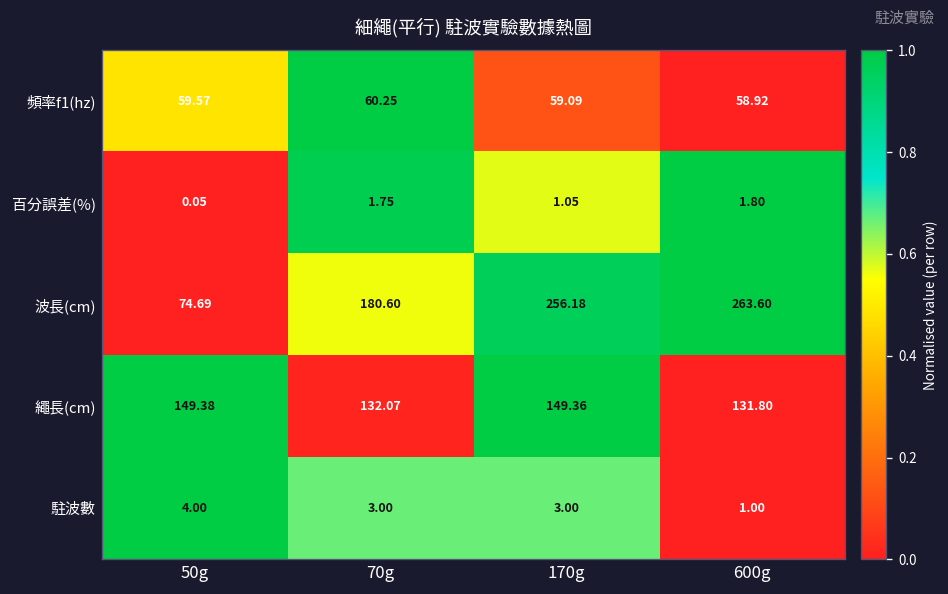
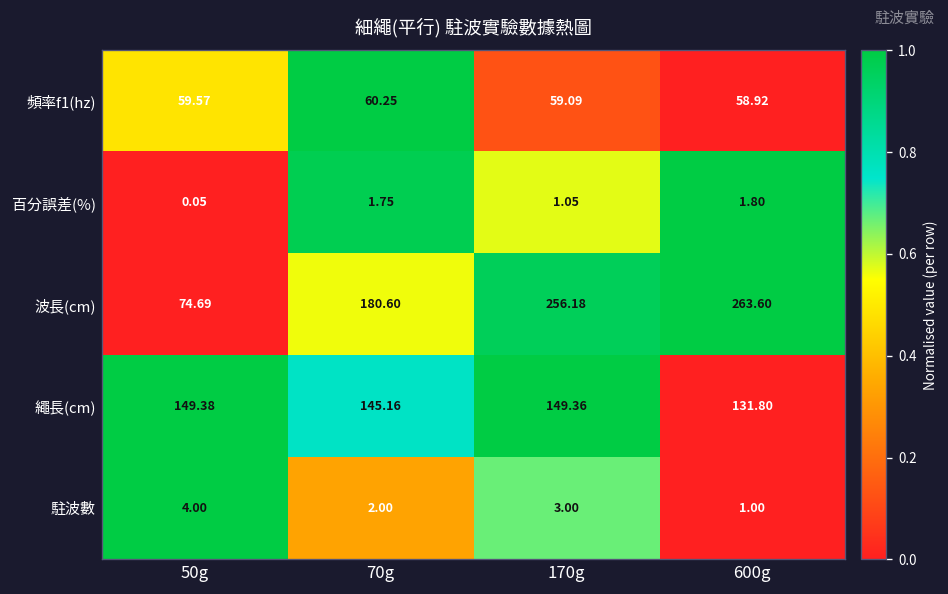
繩長(cm), 70g: 132.07 -> 145.16
駐波數, 70g: 3.00 -> 2.00
